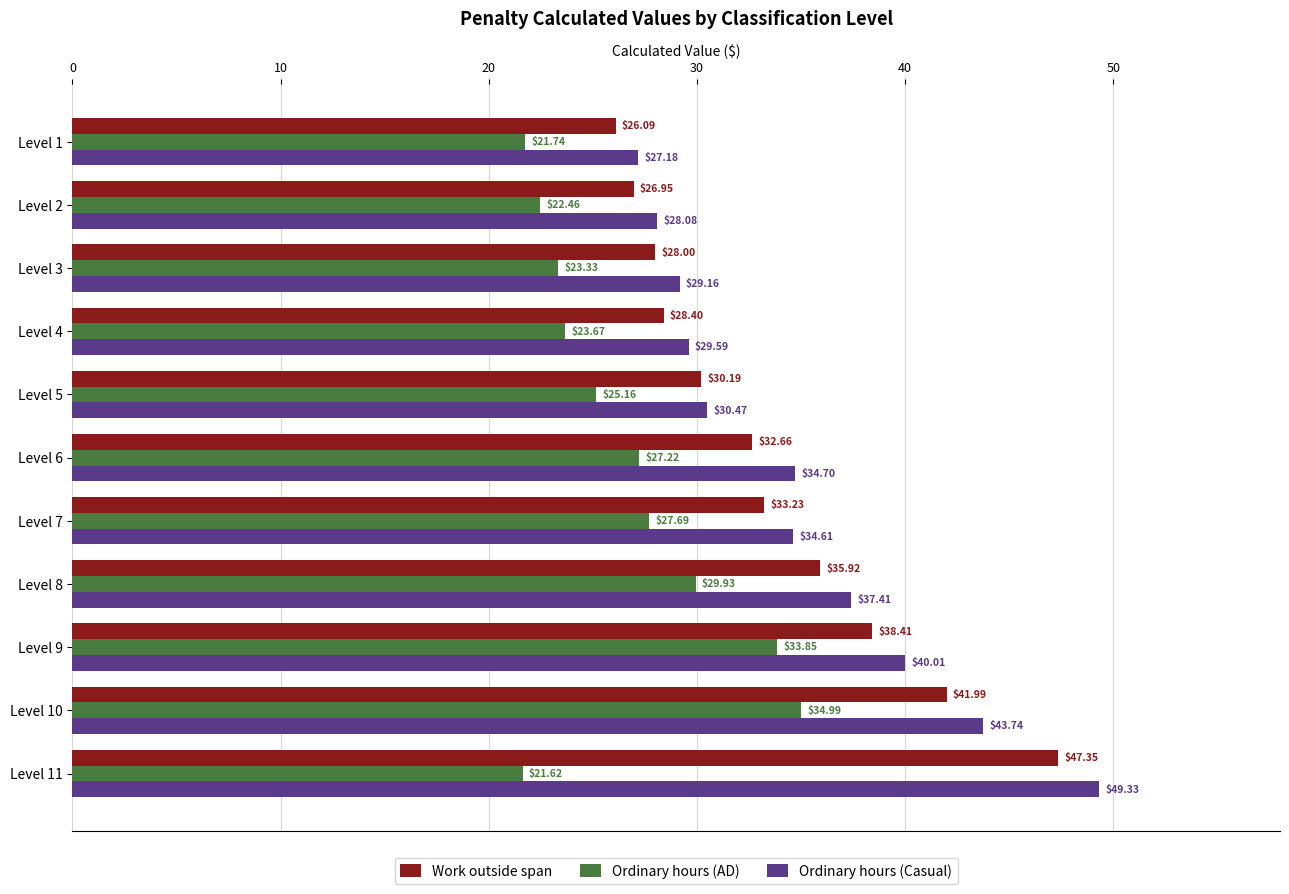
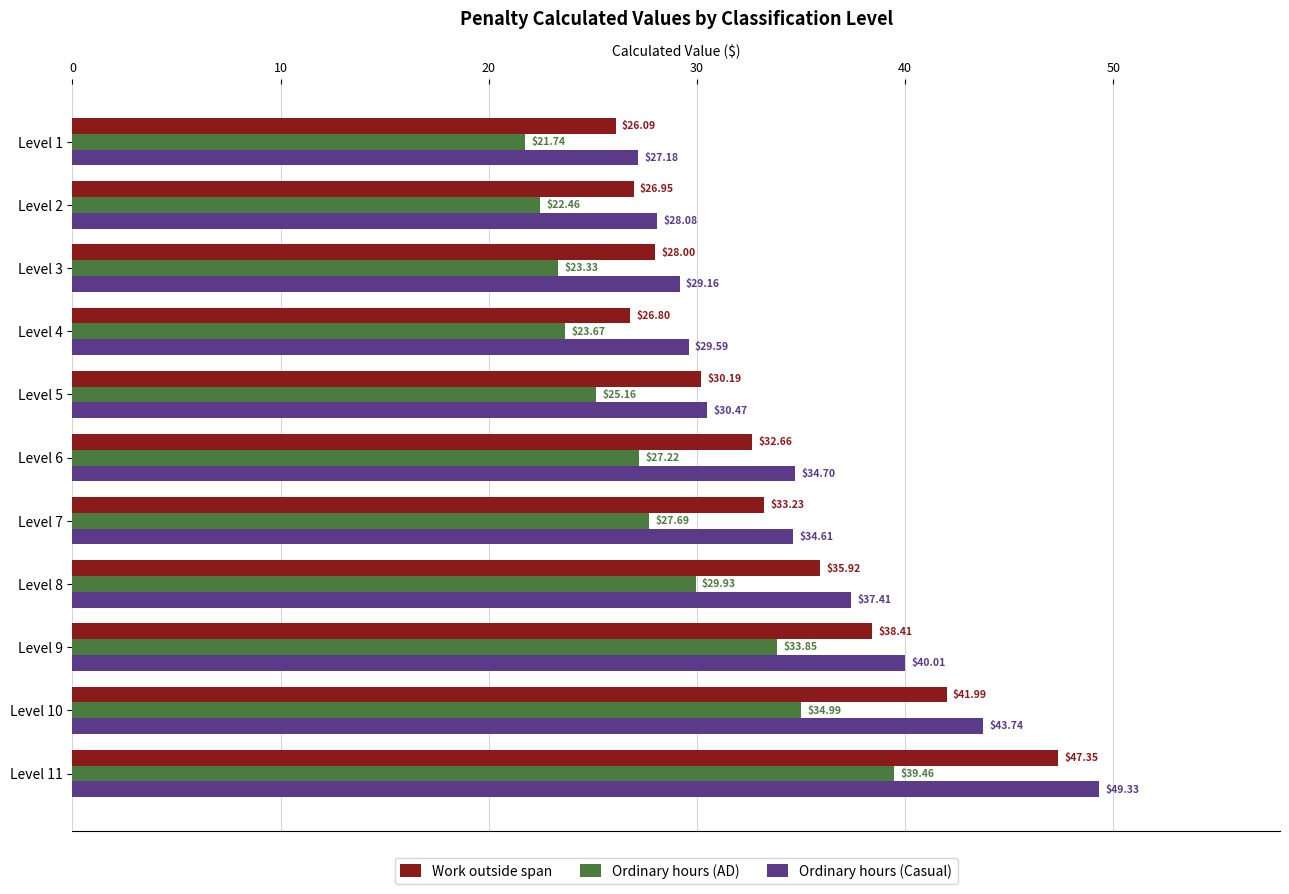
Work outside span, Level 4: $28.40 -> $26.80
Ordinary hours (AD), Level 11: $21.62 -> $39.46
